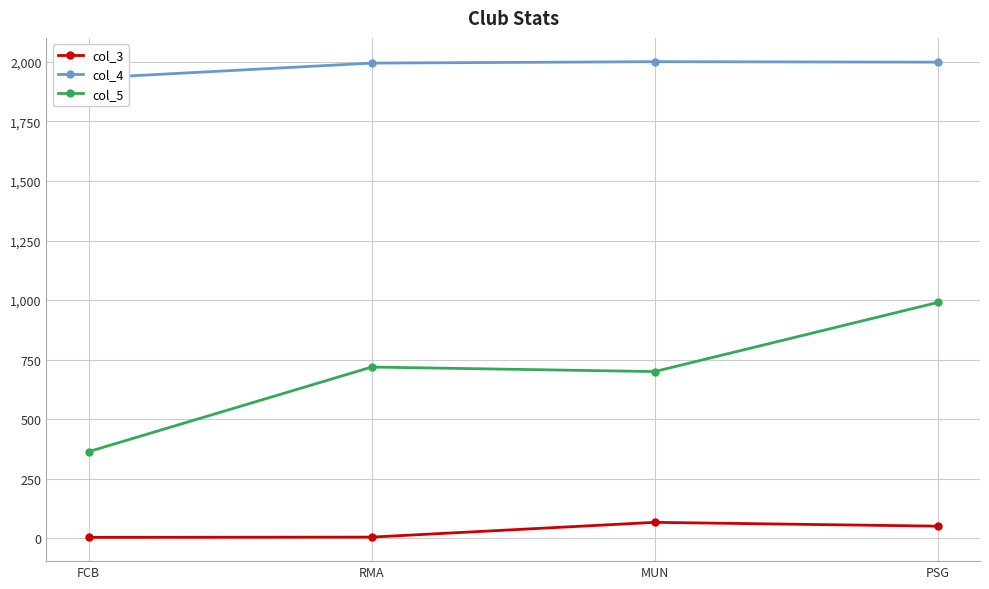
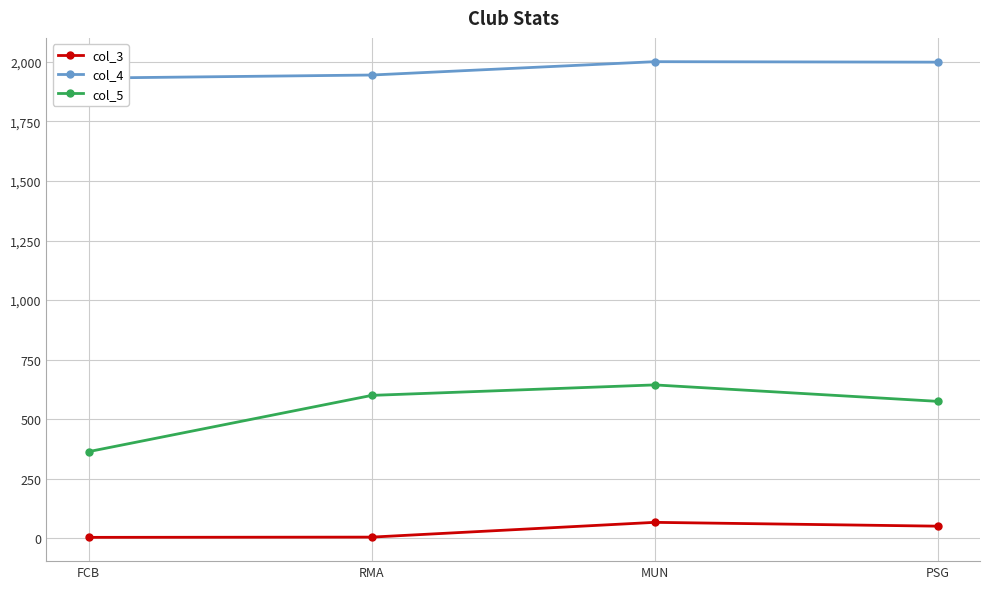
col_4, RMA: 2,000 -> 1,950
col_5, RMA: 720 -> 600
col_5, MUN: 700 -> 640
col_5, PSG: 990 -> 580
